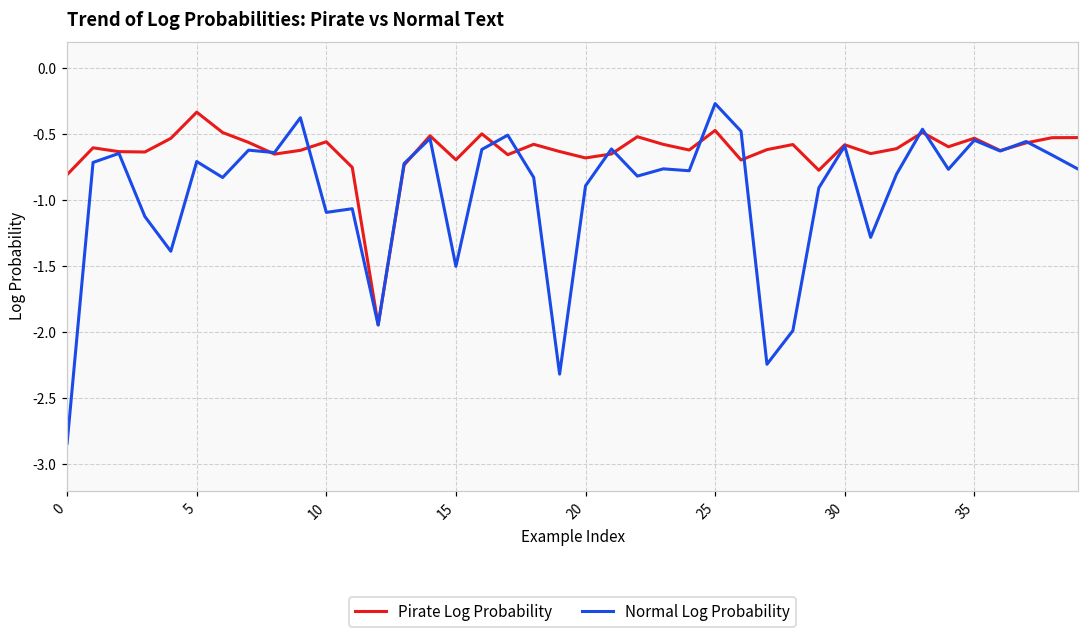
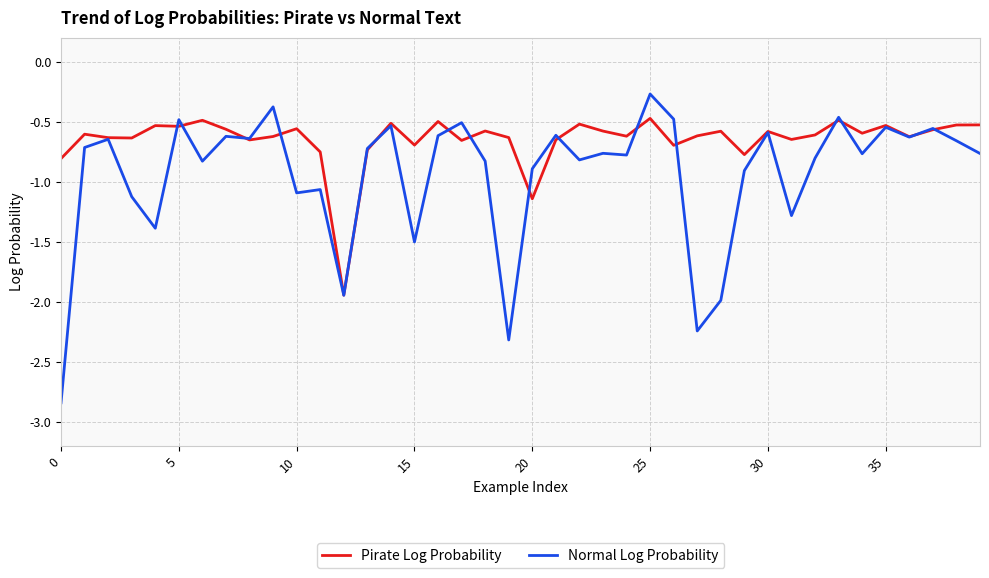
Pirate Log Probability, 5: -0.33 -> -0.54
Normal Log Probability, 5: -0.71 -> -0.48
Pirate Log Probability, 20: -0.68 -> -1.14
